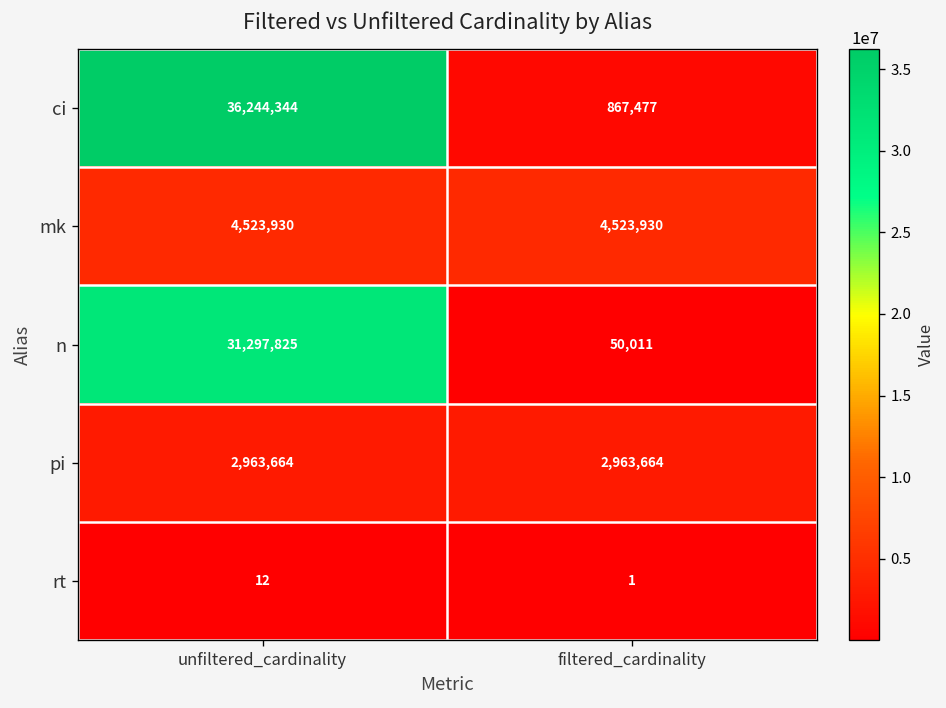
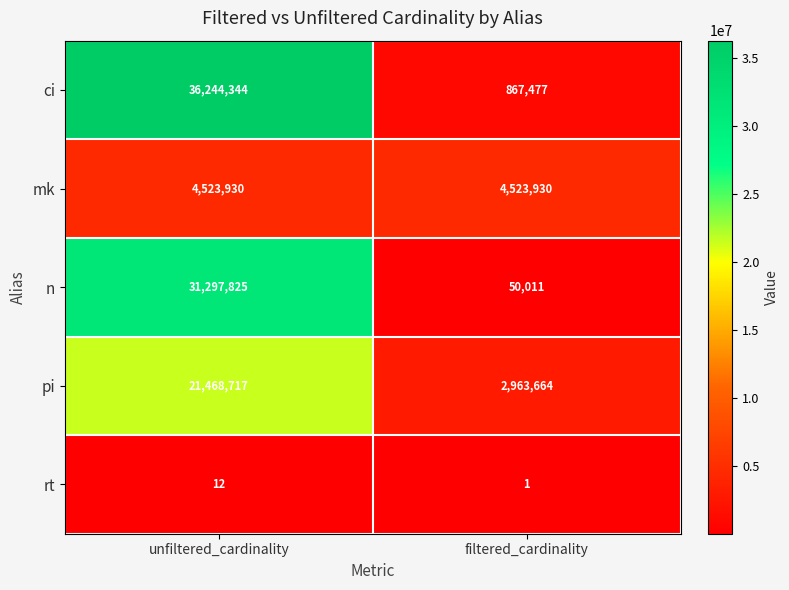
pi, unfiltered_cardinality: 2,963,664 -> 21,468,717
